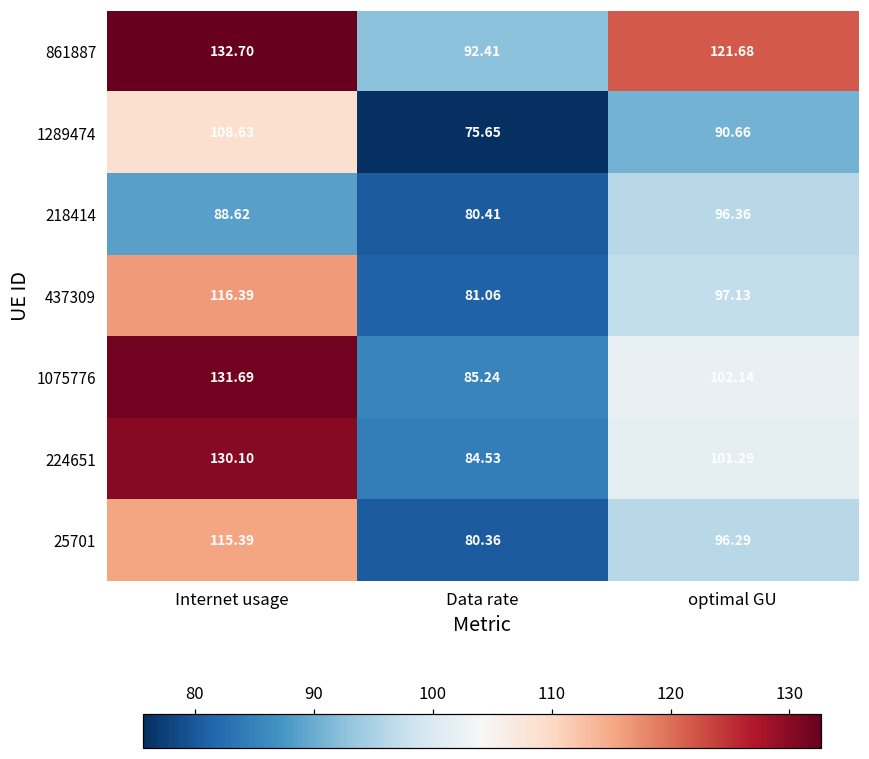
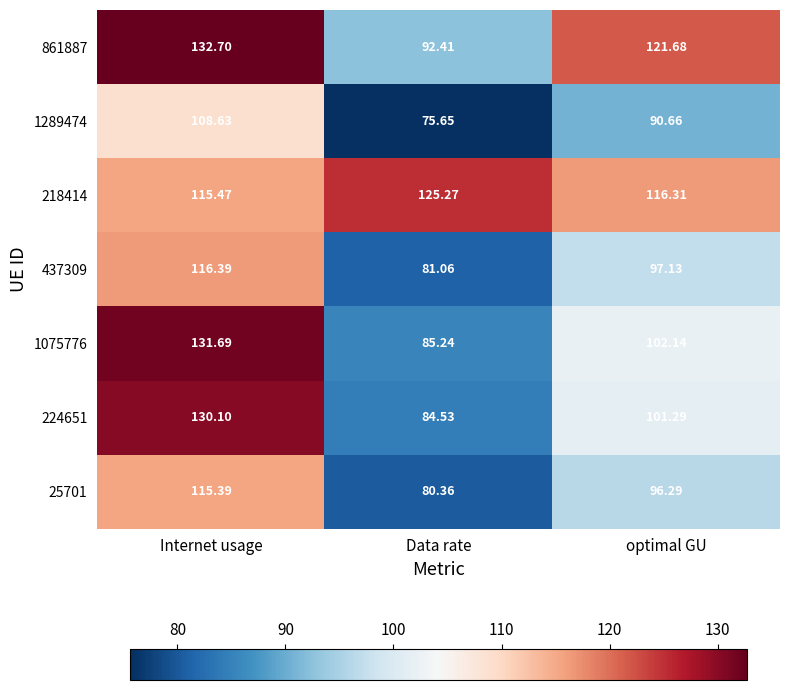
218414, Internet usage: 88.62 -> 115.47
218414, Data rate: 80.41 -> 125.27
218414, optimal GU: 96.36 -> 116.31
